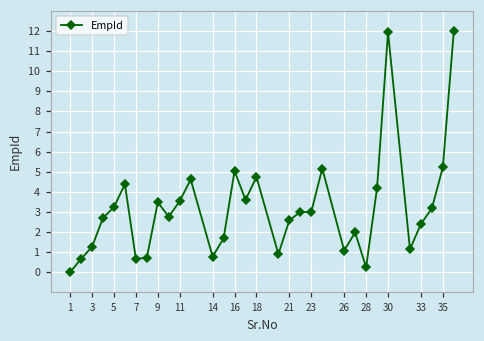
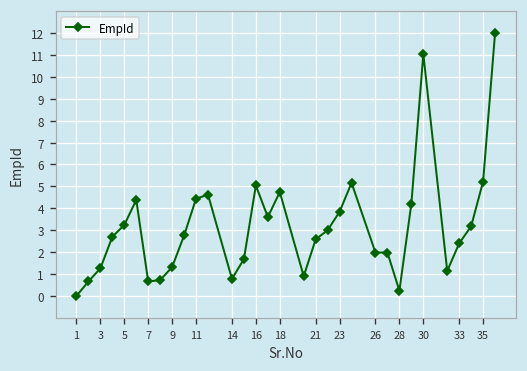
9: 3.5 -> 1.3
11: 3.5 -> 4.4
23: 3.0 -> 3.8
26: 1.1 -> 2.0
30: 11.9 -> 11.0
